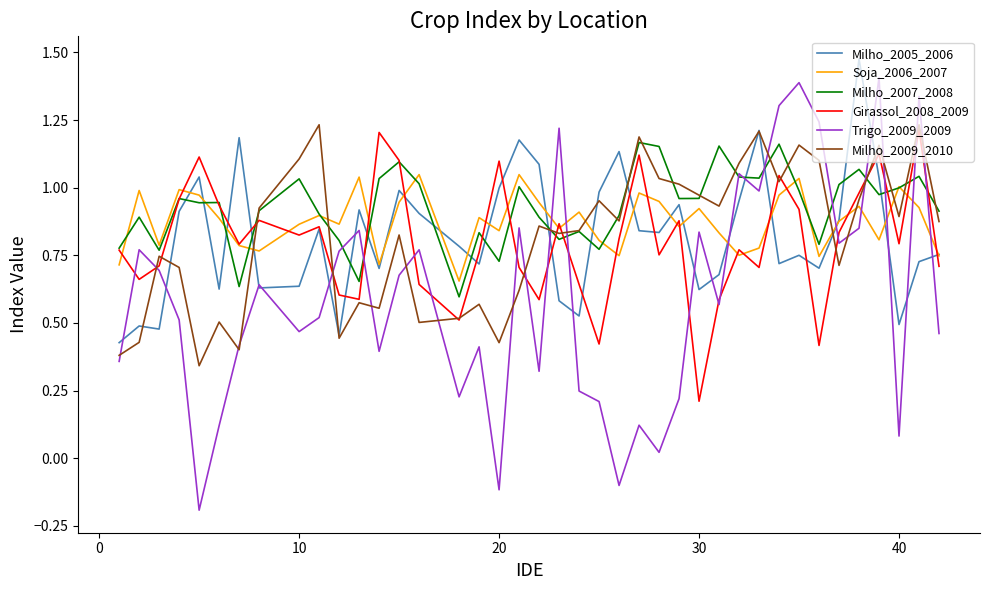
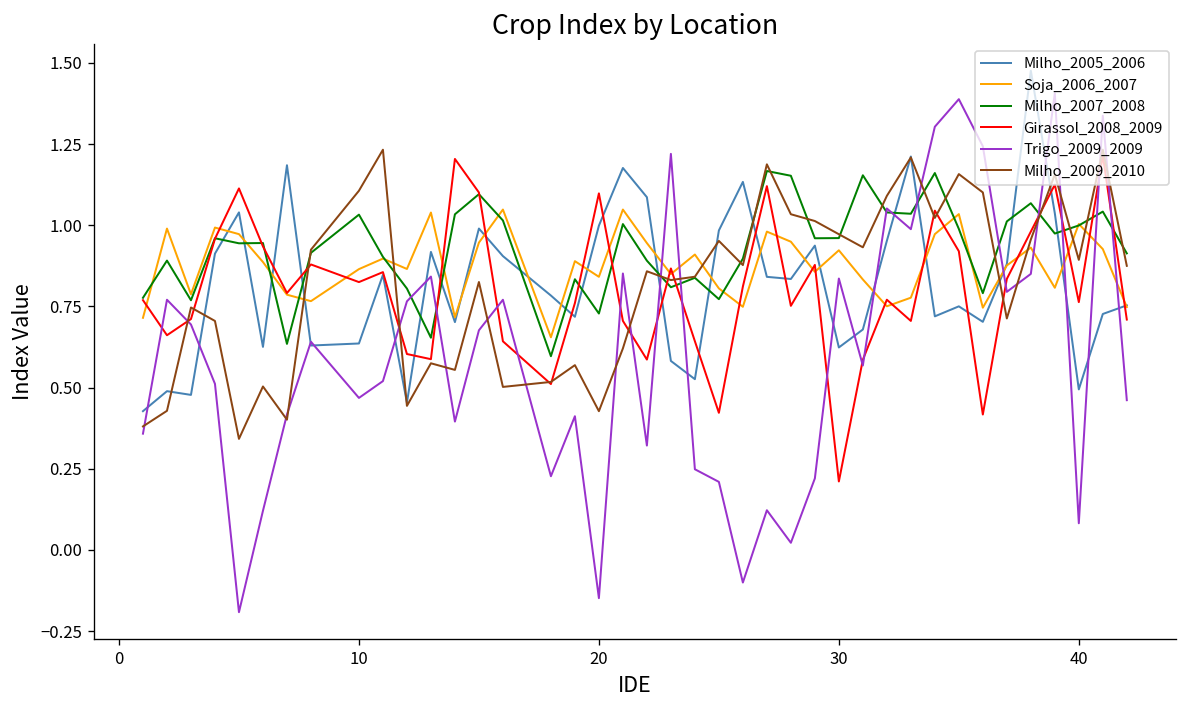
Trigo_2009_2009, 20: -0.12 -> -0.15
Girassol_2008_2009, 40: 0.79 -> 0.76
